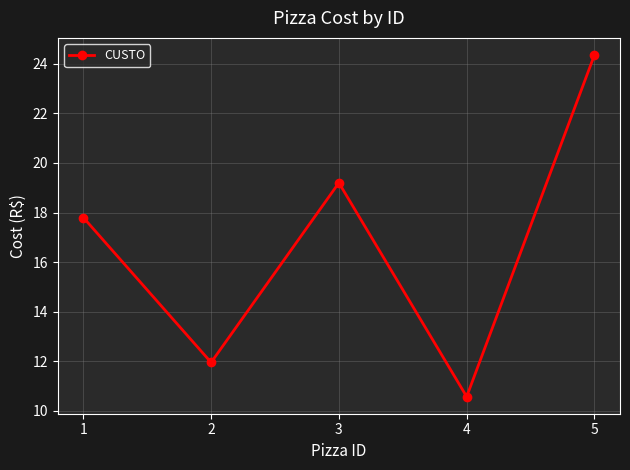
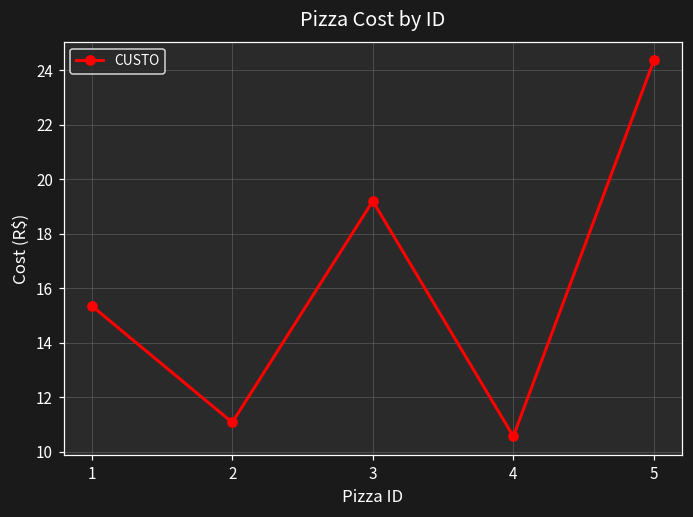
1: 17.8 -> 15.4
2: 12.0 -> 11.1
